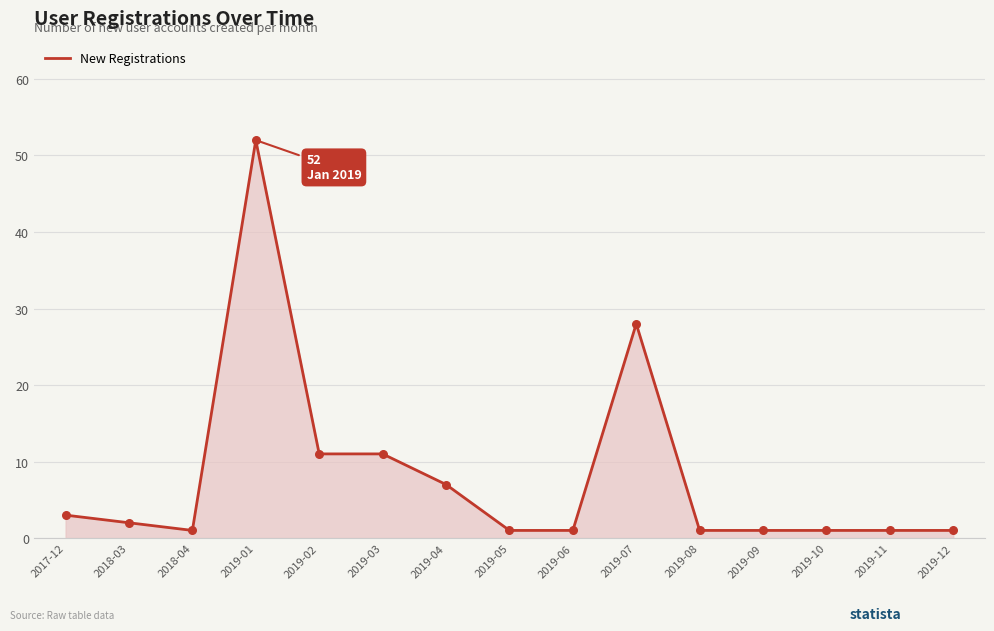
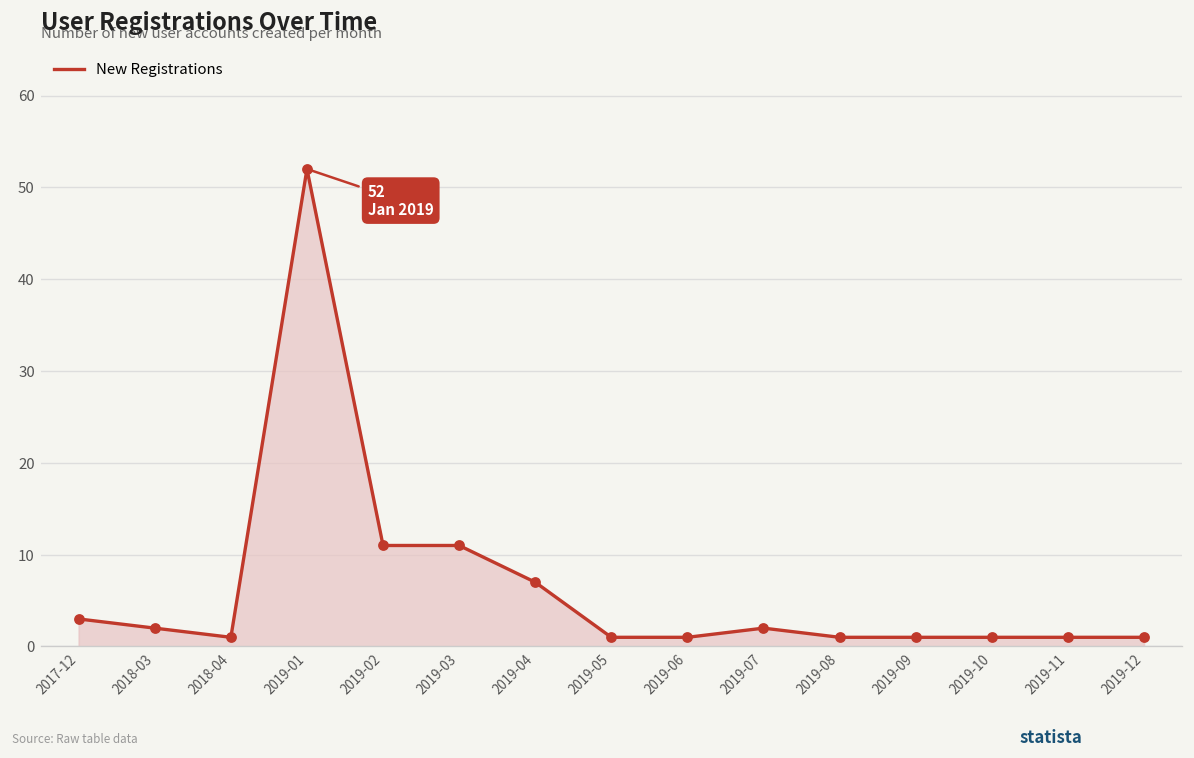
2019-07: 28 -> 2
